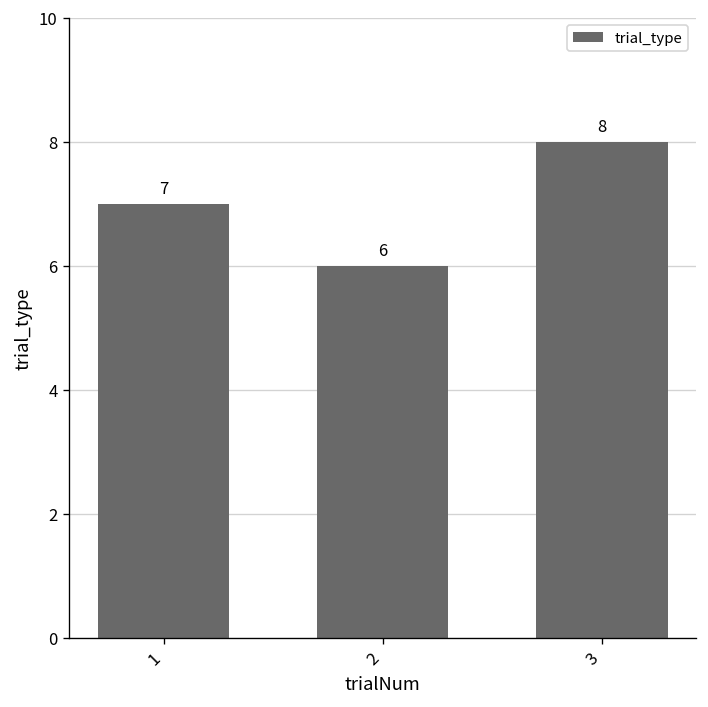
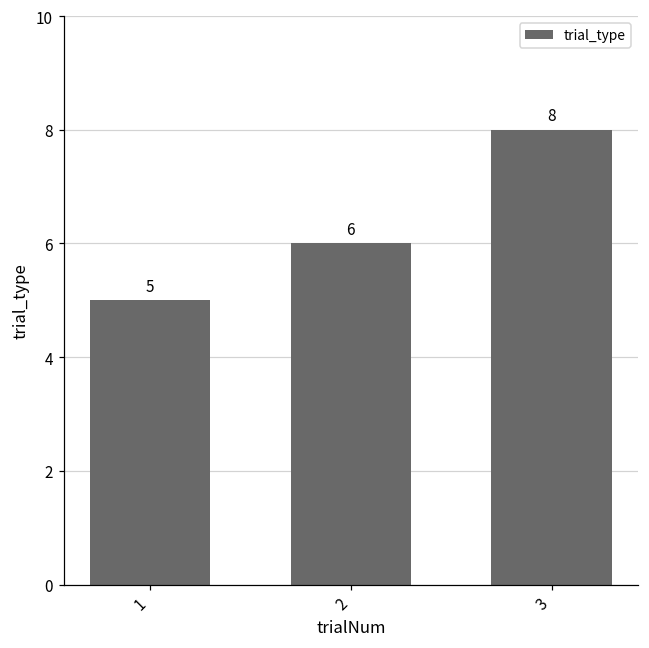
1: 7 -> 5
